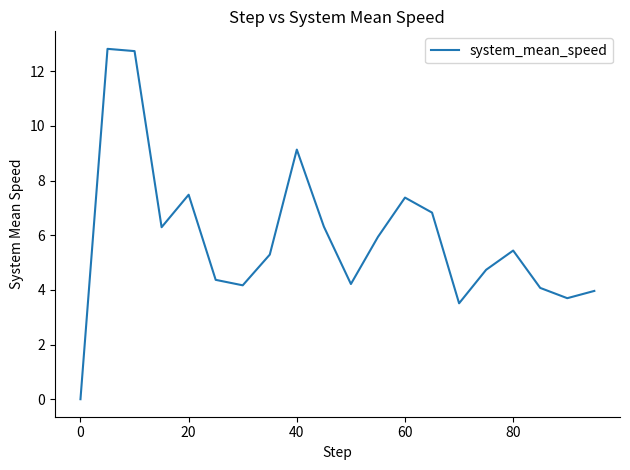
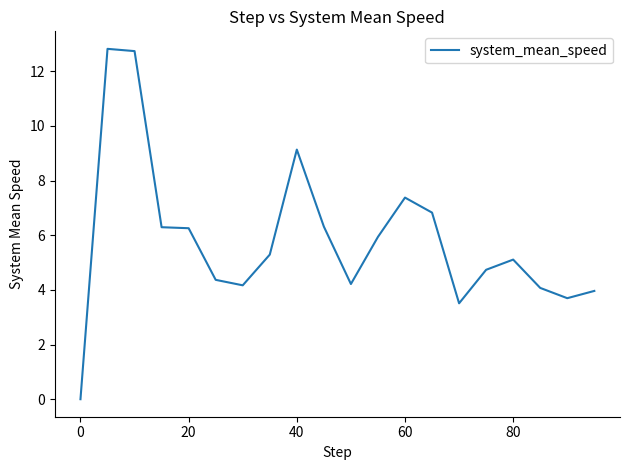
20: 7.5 -> 6.3
80: 5.4 -> 5.1
